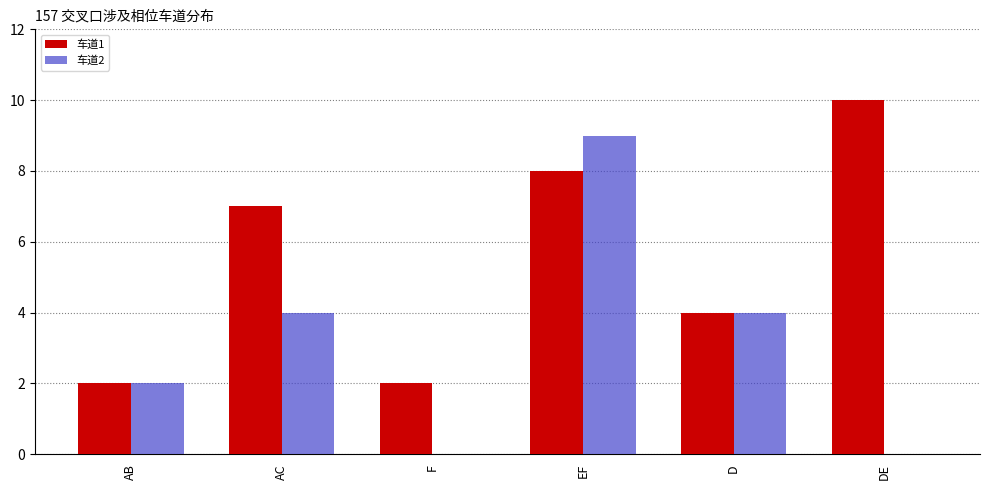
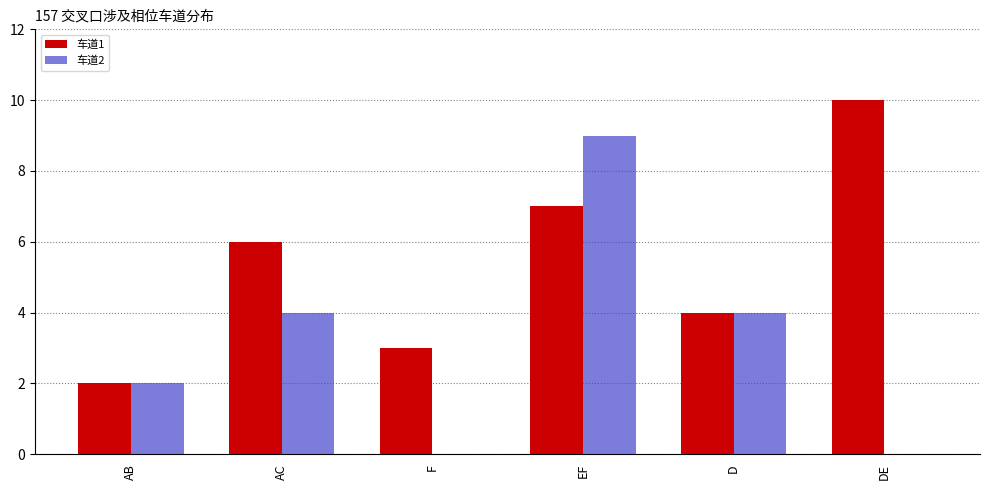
车道1, AC: 7 -> 6
车道1, F: 2 -> 3
车道1, EF: 8 -> 7
